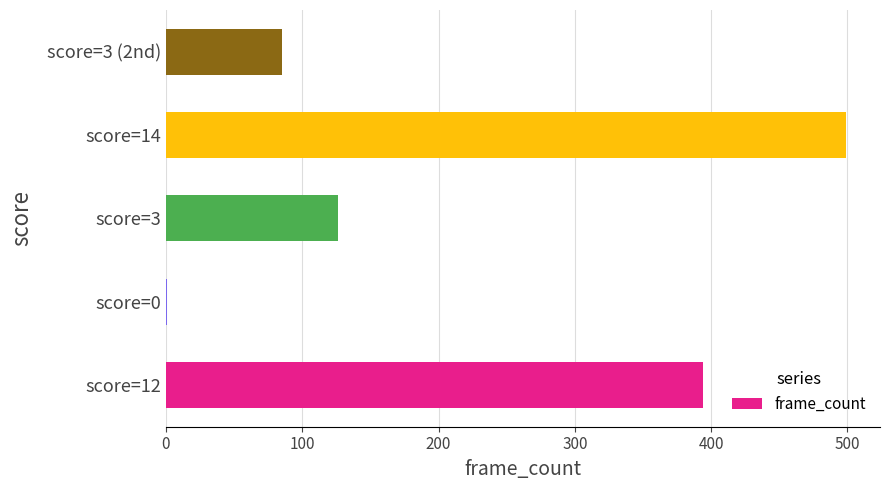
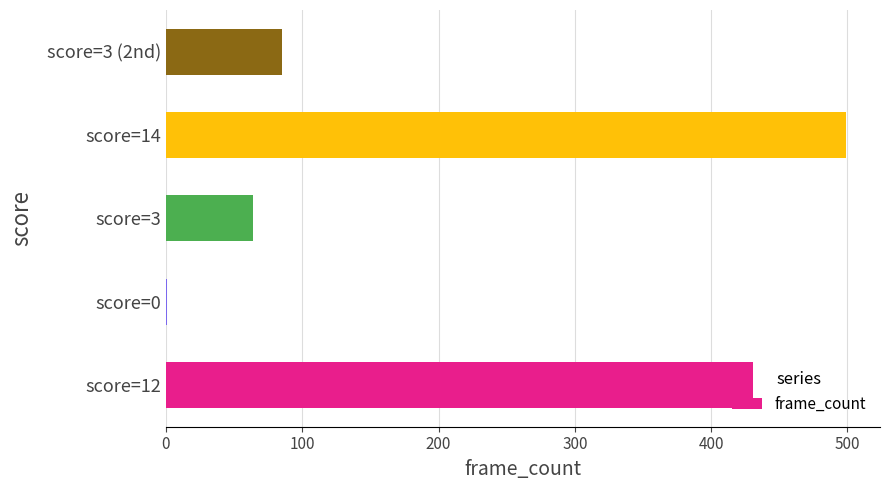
score=3: 126 -> 64
score=12: 394 -> 431
